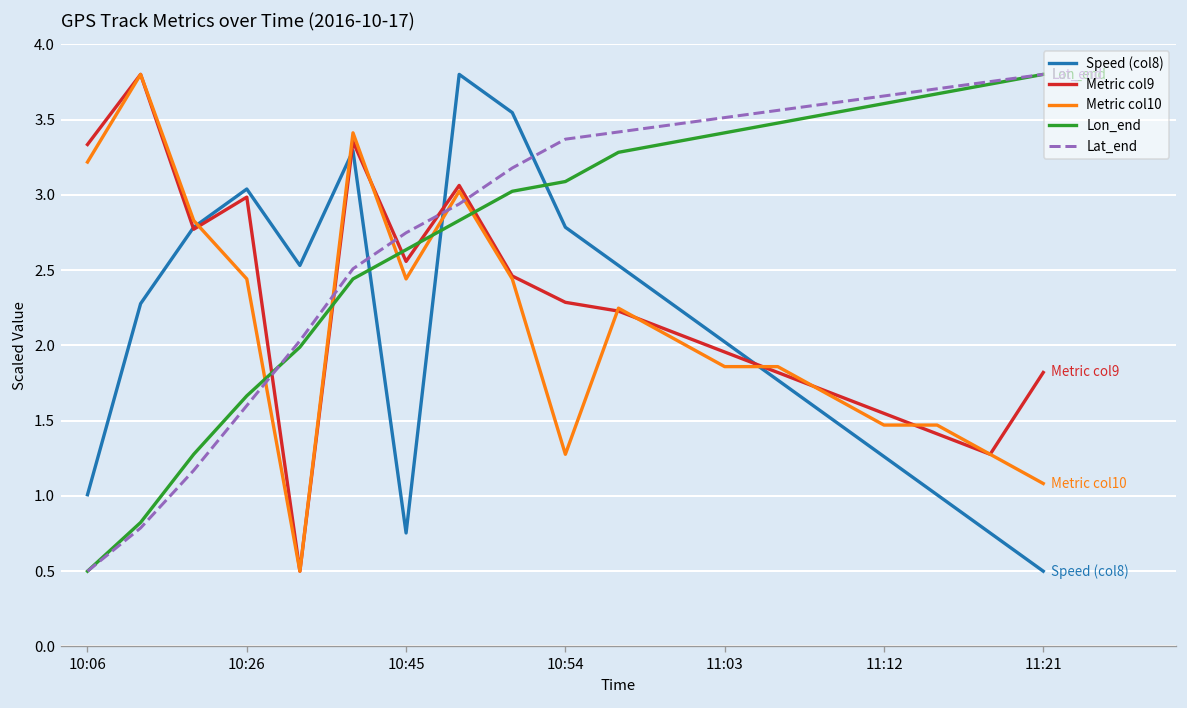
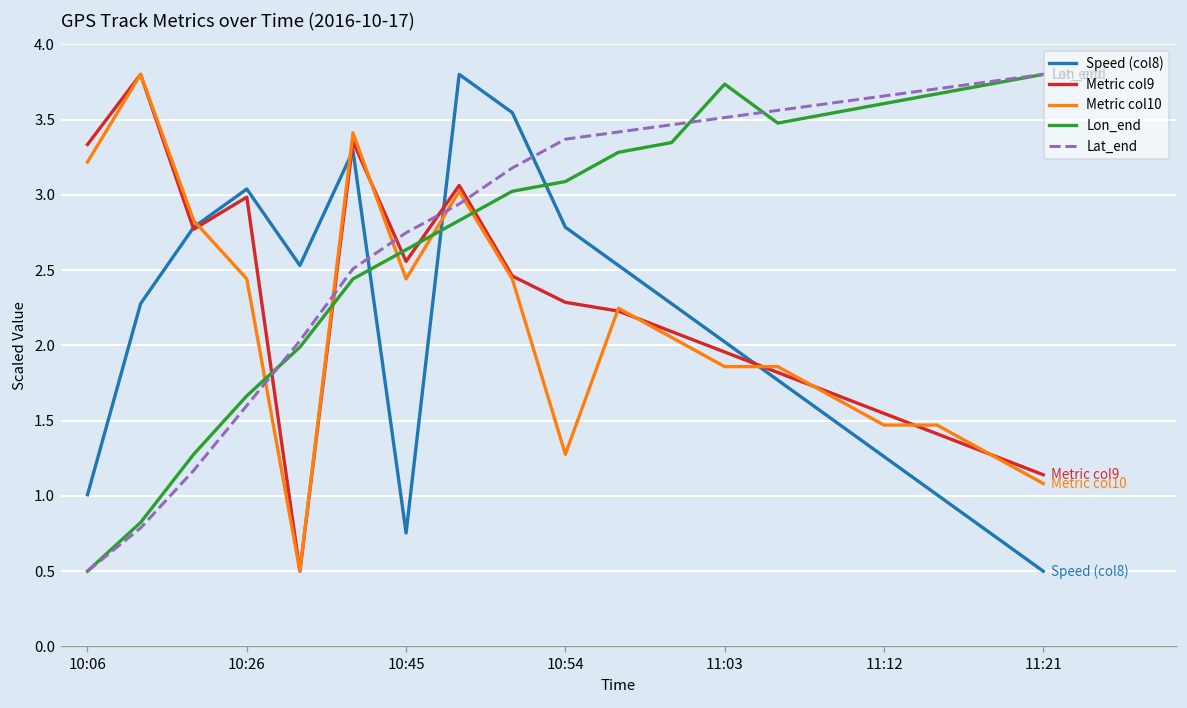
Lon_end, 11:03: 3.41 -> 3.74
Metric col9, 11:21: 1.82 -> 1.14
